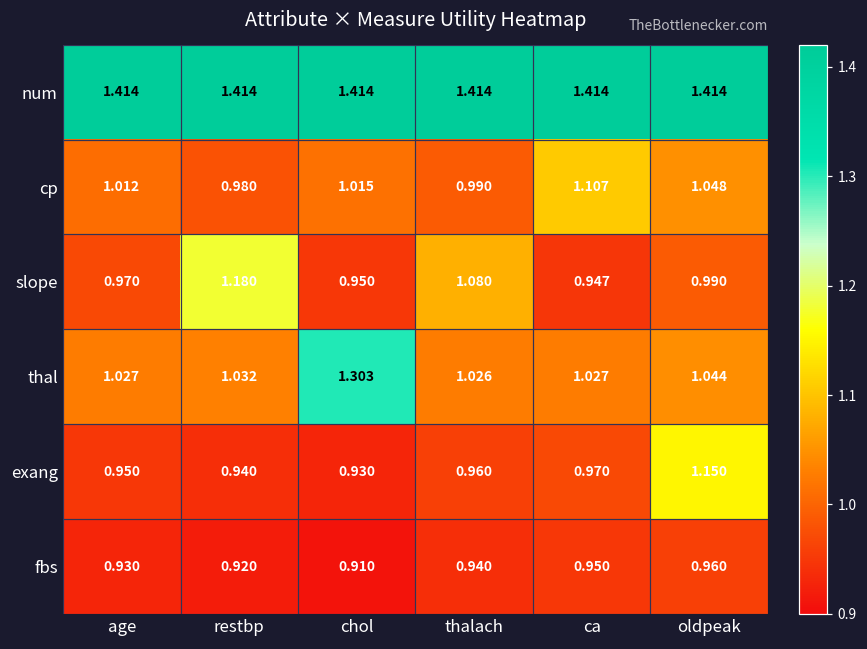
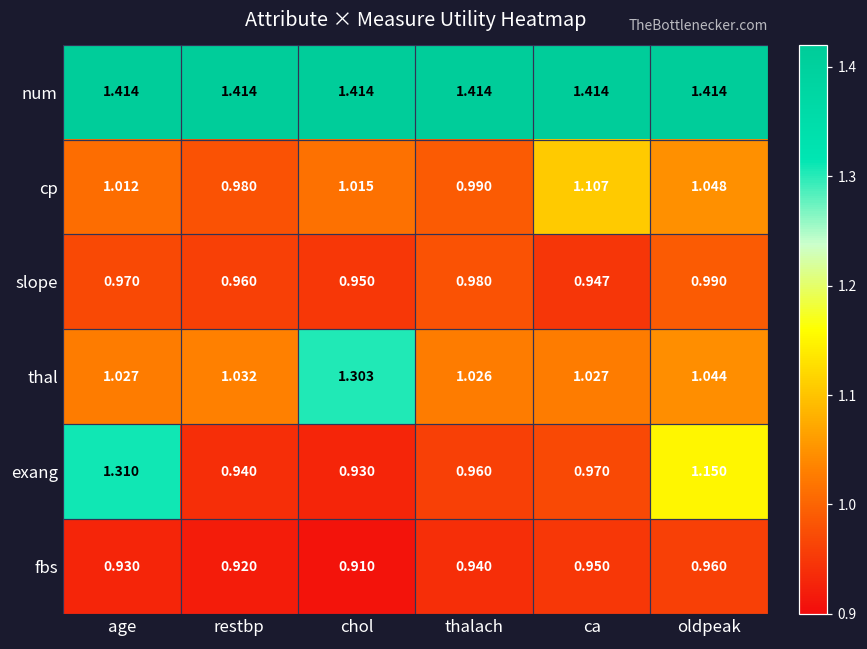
slope, restbp: 1.180 -> 0.960
slope, thalach: 1.080 -> 0.980
exang, age: 0.950 -> 1.310
